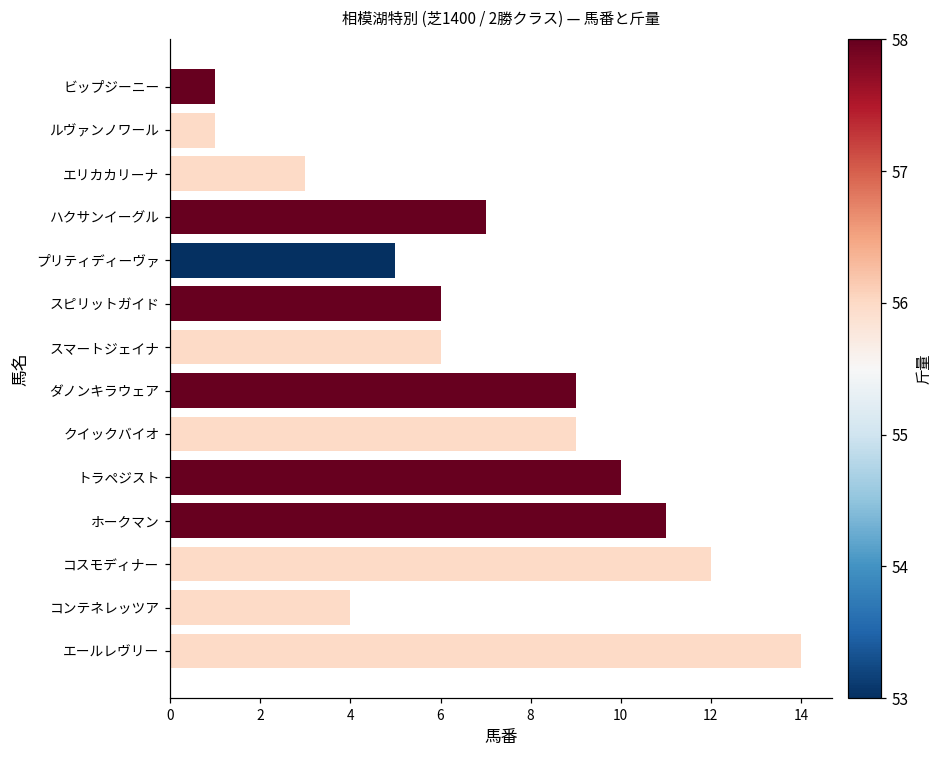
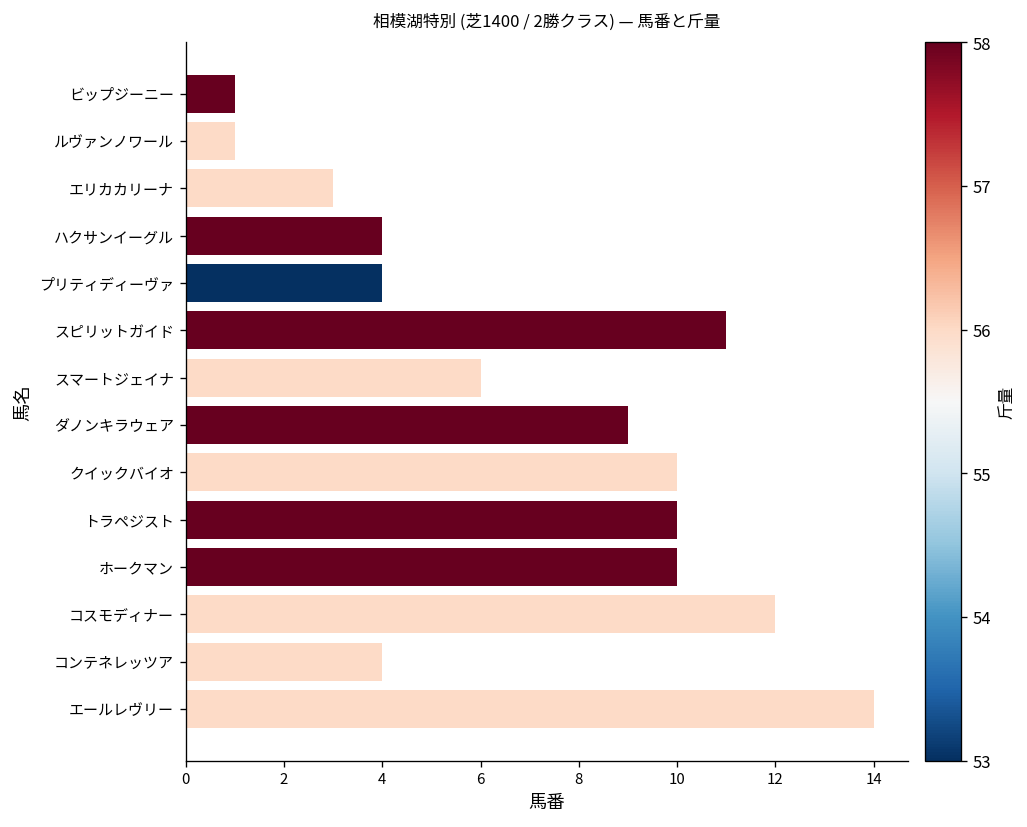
ハクサンイーグル: 7 -> 4
プリティディーヴァ: 5 -> 4
スピリットガイド: 6 -> 11
クイックバイオ: 9 -> 10
ホークマン: 11 -> 10
